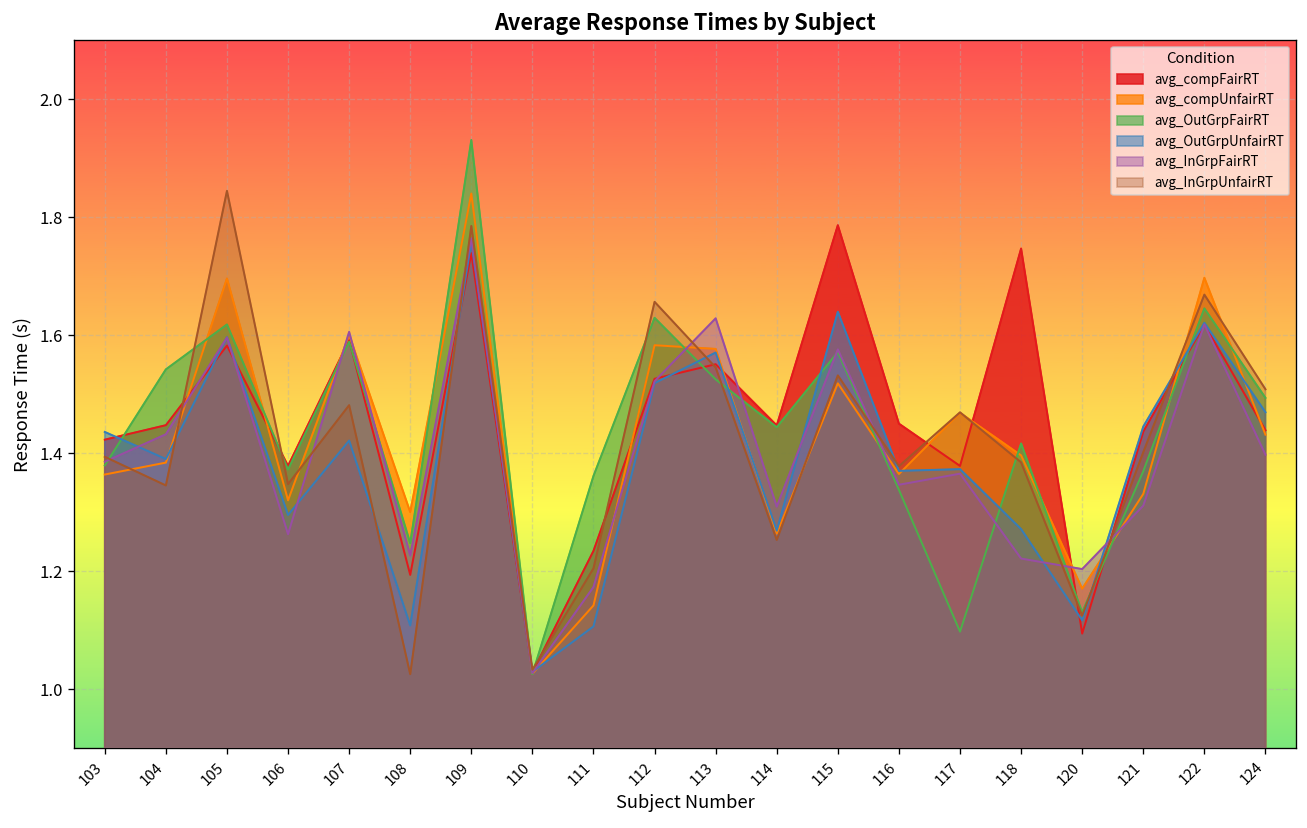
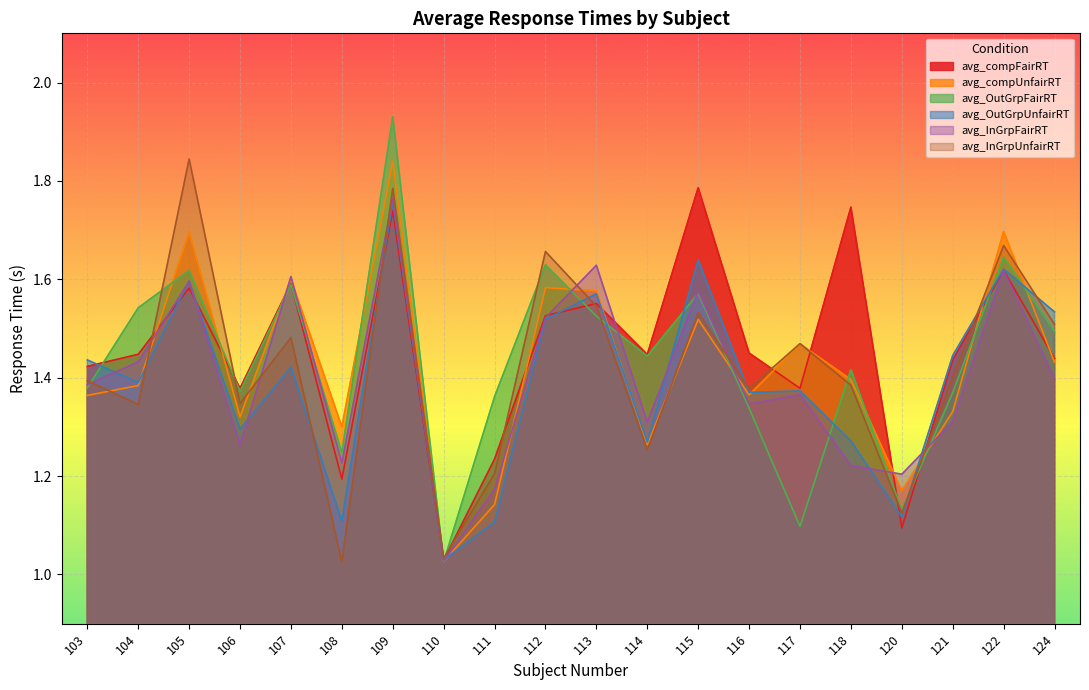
avg_OutGrpUnfairRT, 124: 1.47 -> 1.53
